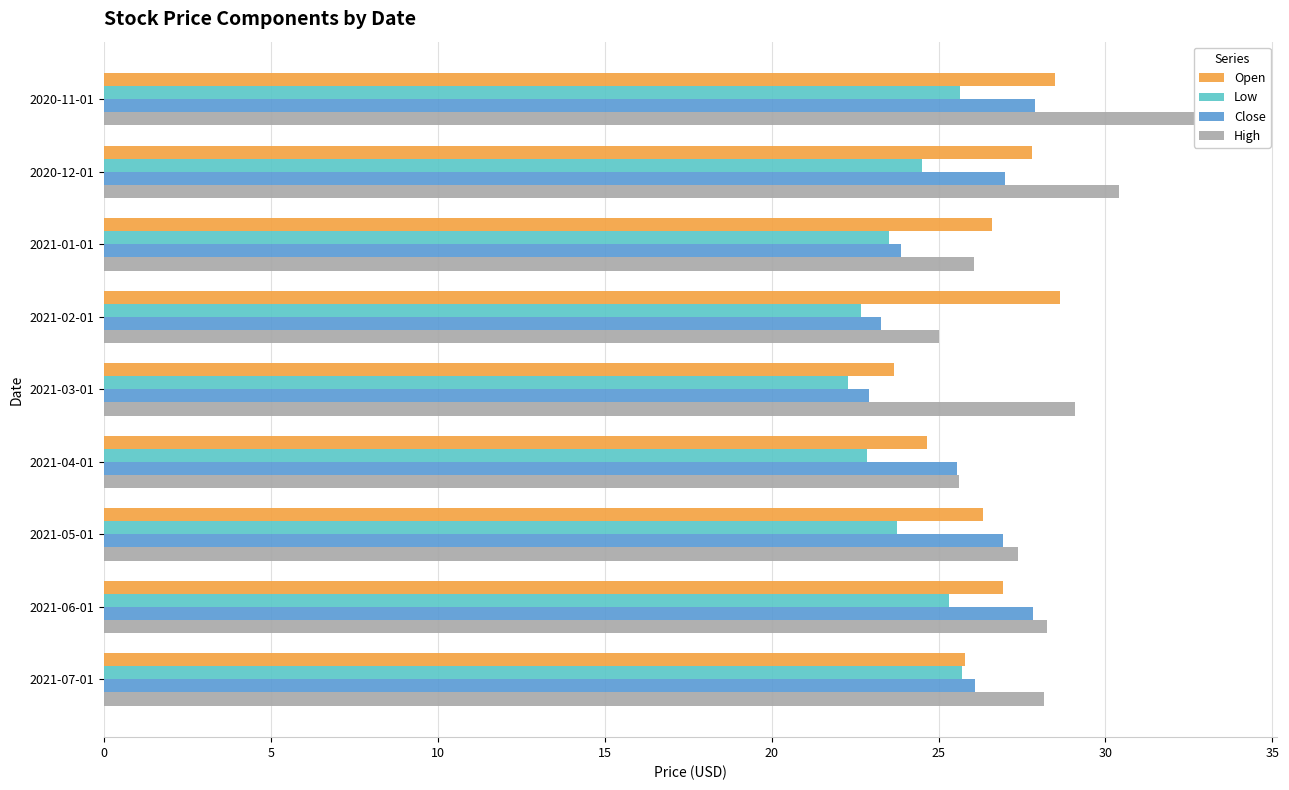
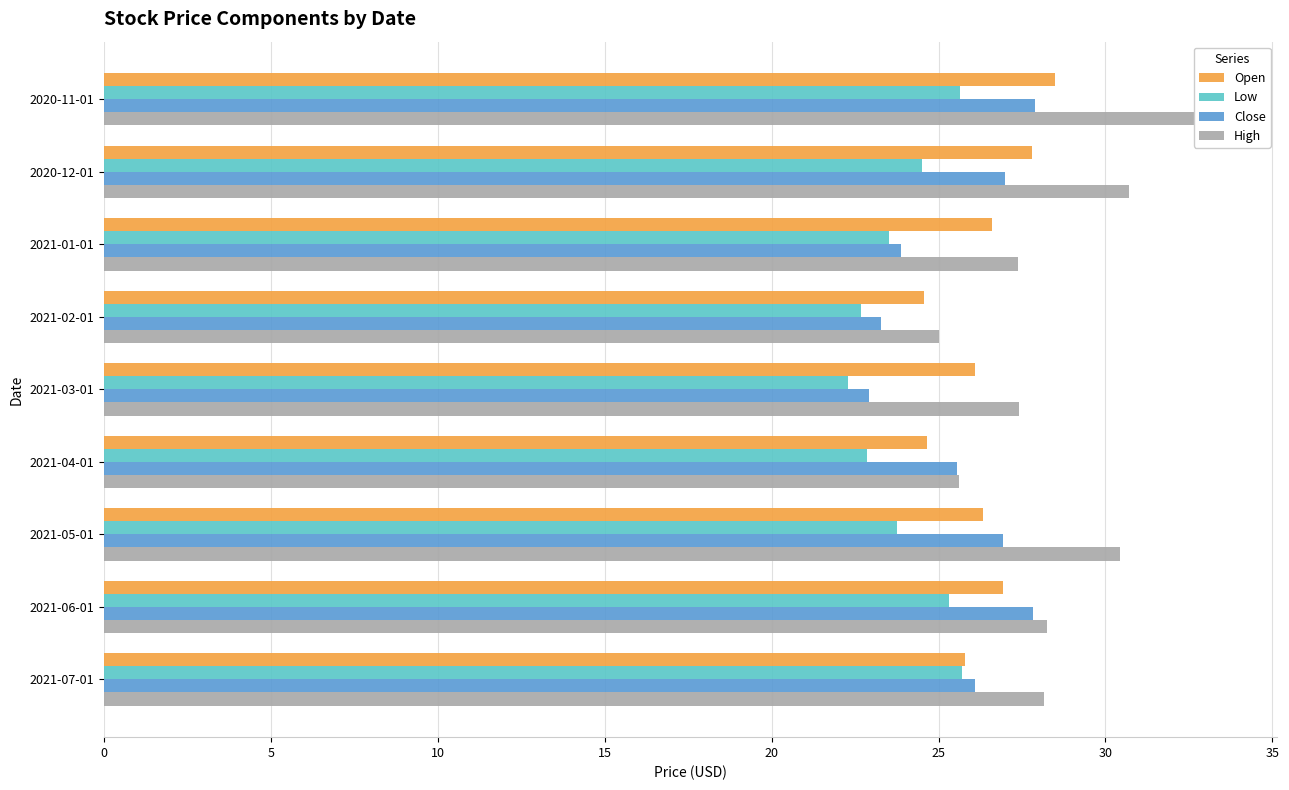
High, 2020-12-01: 30.4 -> 30.7
High, 2021-01-01: 26.1 -> 27.4
Open, 2021-02-01: 28.7 -> 24.6
Open, 2021-03-01: 23.7 -> 26.1
High, 2021-03-01: 29.1 -> 27.4
High, 2021-05-01: 27.4 -> 30.4
